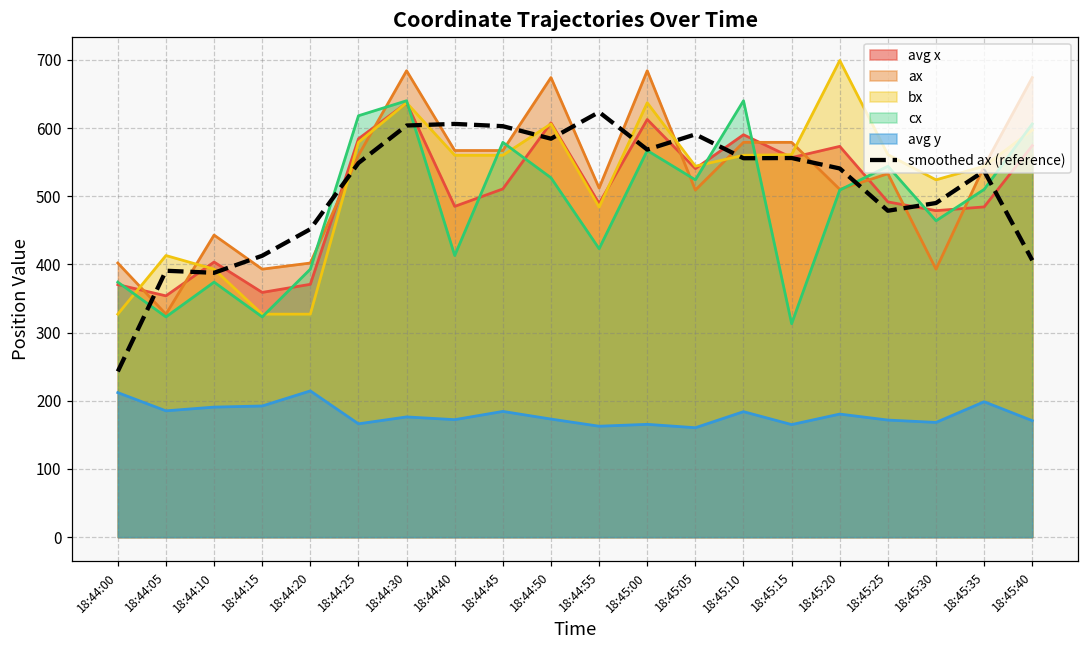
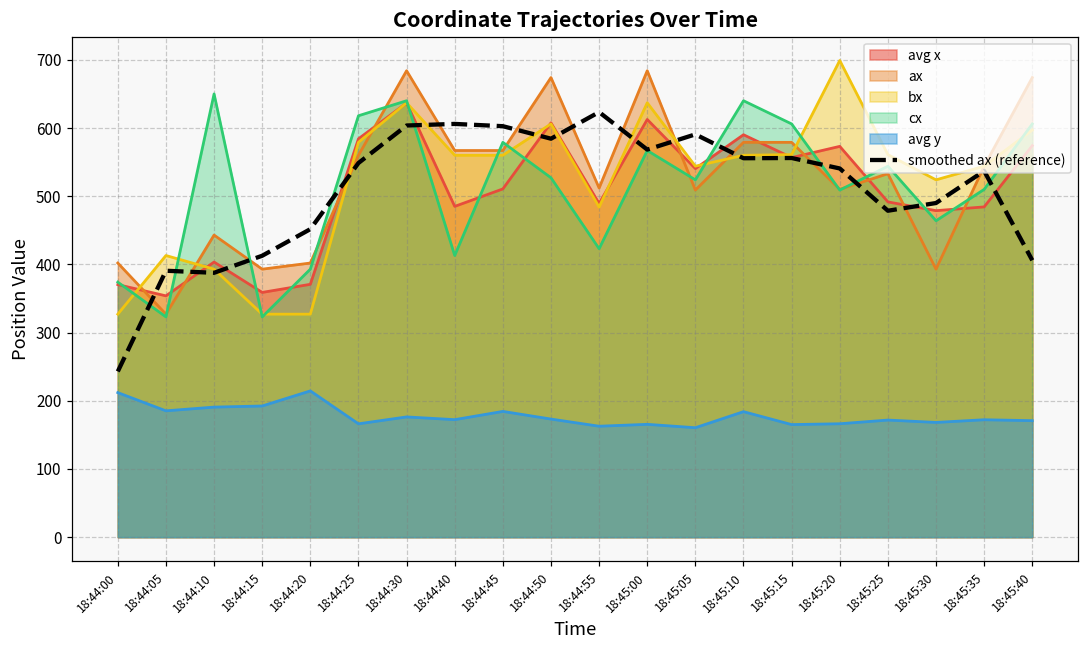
cx, 18:44:10: 370 -> 650
cx, 18:45:15: 310 -> 610
avg y, 18:45:20: 180 -> 170
avg y, 18:45:35: 200 -> 170
